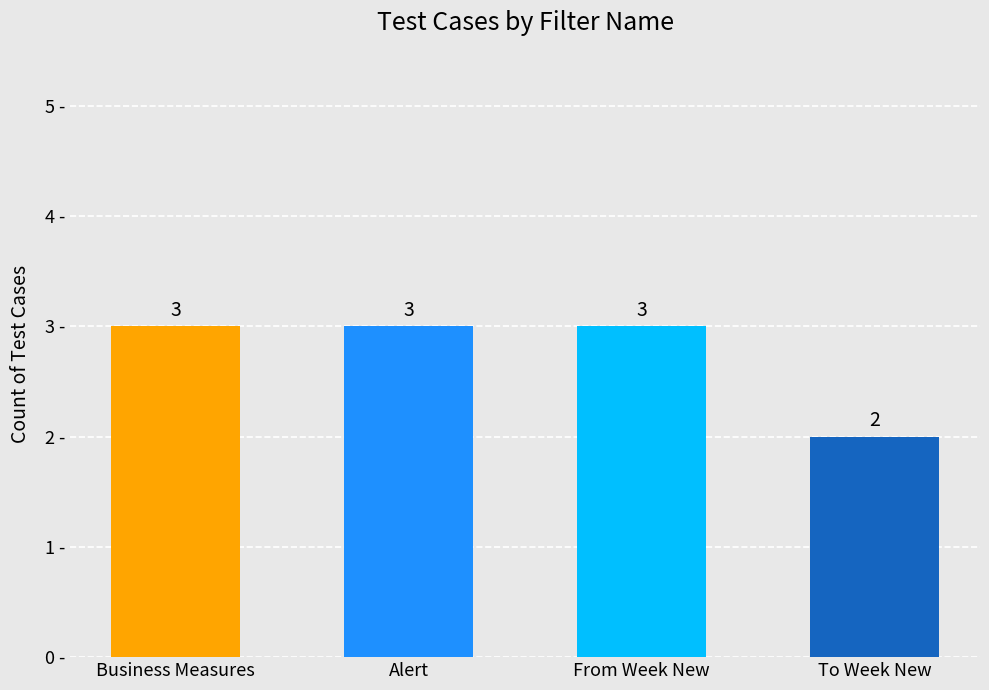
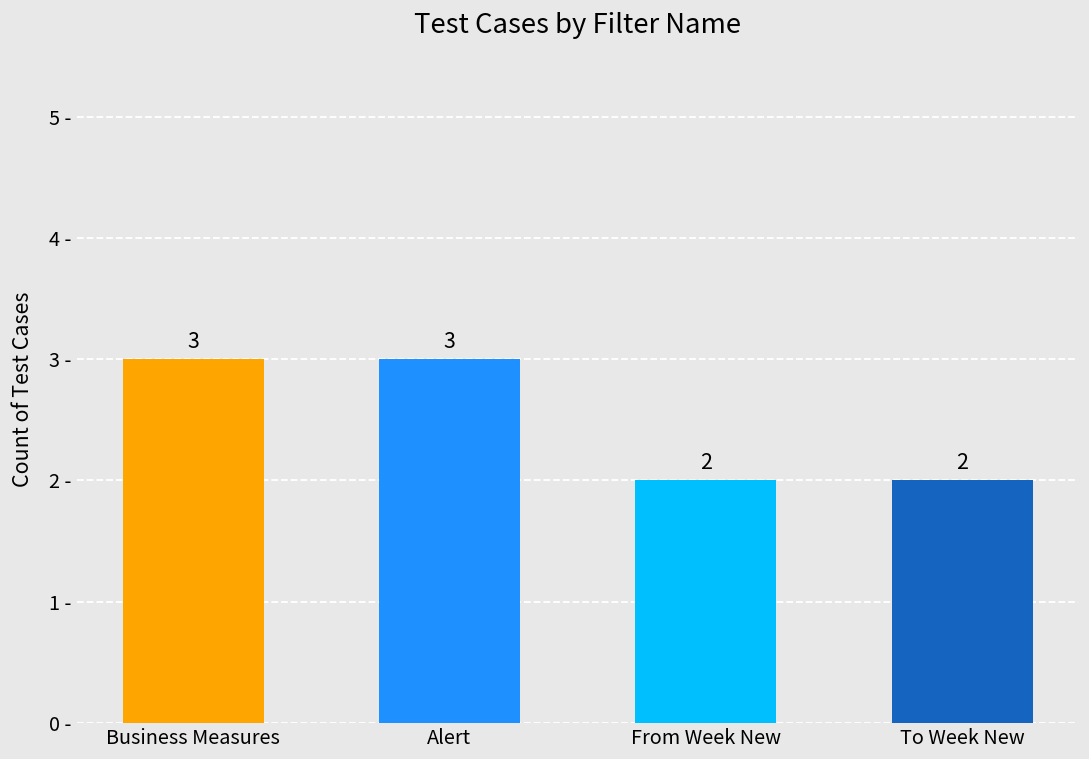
From Week New: 3 -> 2
